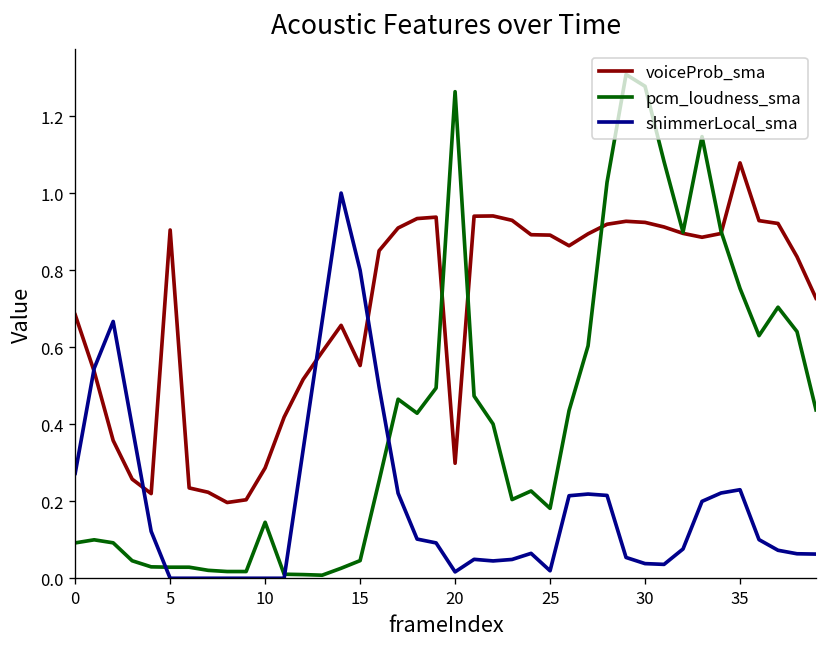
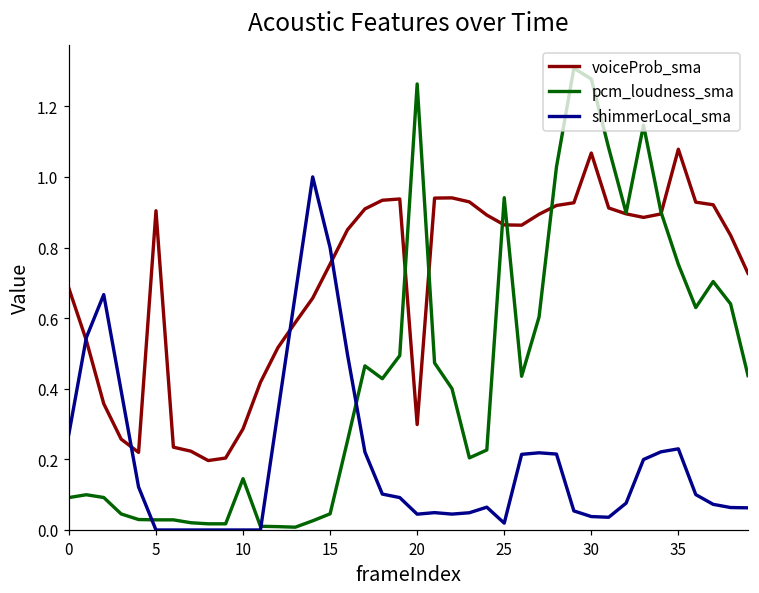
voiceProb_sma, 15: 0.55 -> 0.75
shimmerLocal_sma, 20: 0.02 -> 0.04
voiceProb_sma, 25: 0.89 -> 0.86
pcm_loudness_sma, 25: 0.18 -> 0.94
voiceProb_sma, 30: 0.92 -> 1.07
